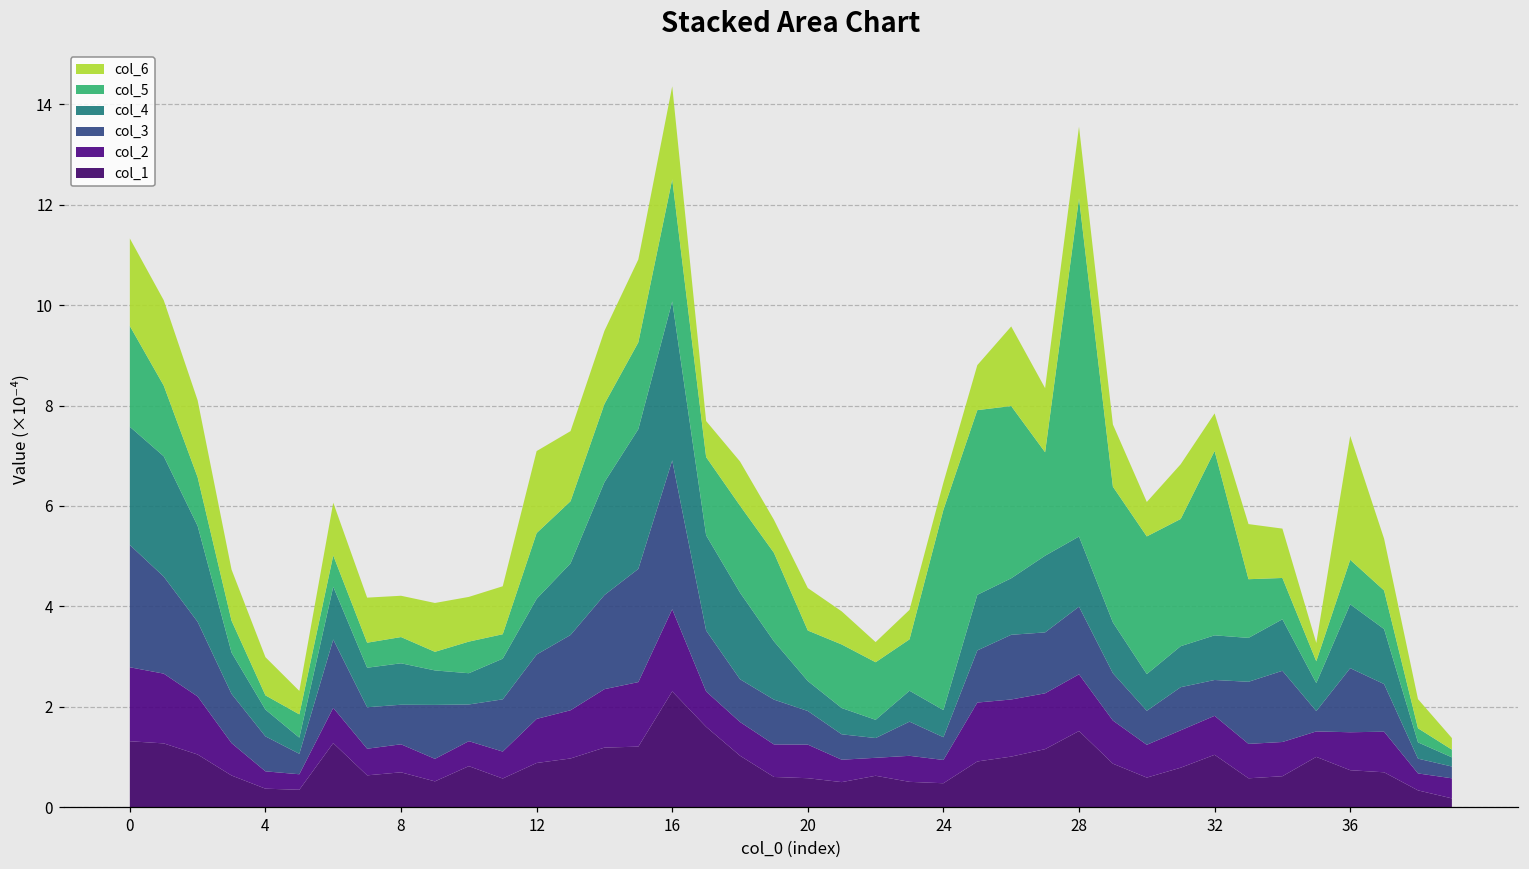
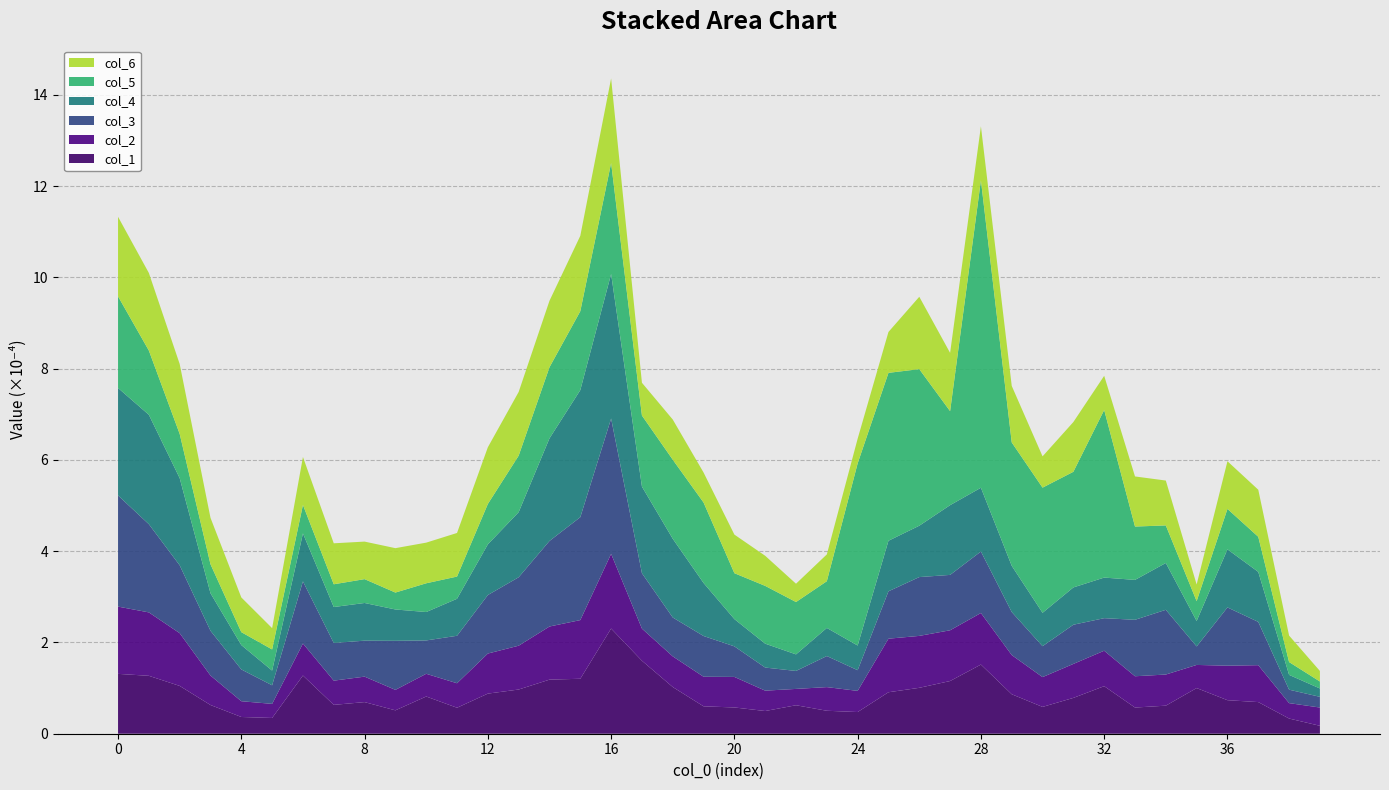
col_5, 12: 1.3 -> 0.9
col_6, 12: 1.6 -> 1.2
col_6, 28: 1.4 -> 1.2
col_6, 36: 2.5 -> 1.0
